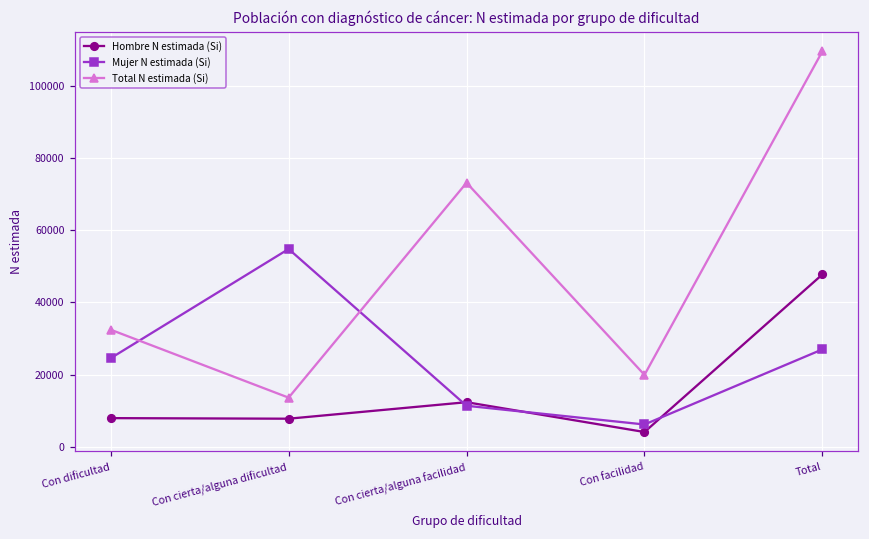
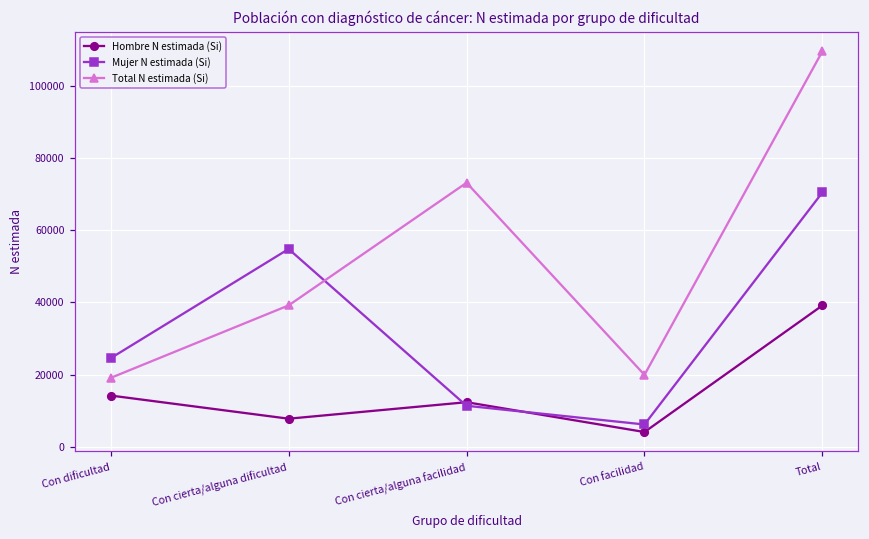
Hombre N estimada (Si), Con dificultad: 8000 -> 14000
Total N estimada (Si), Con dificultad: 32000 -> 19000
Total N estimada (Si), Con cierta/alguna dificultad: 14000 -> 39000
Hombre N estimada (Si), Total: 48000 -> 39000
Mujer N estimada (Si), Total: 27000 -> 71000
